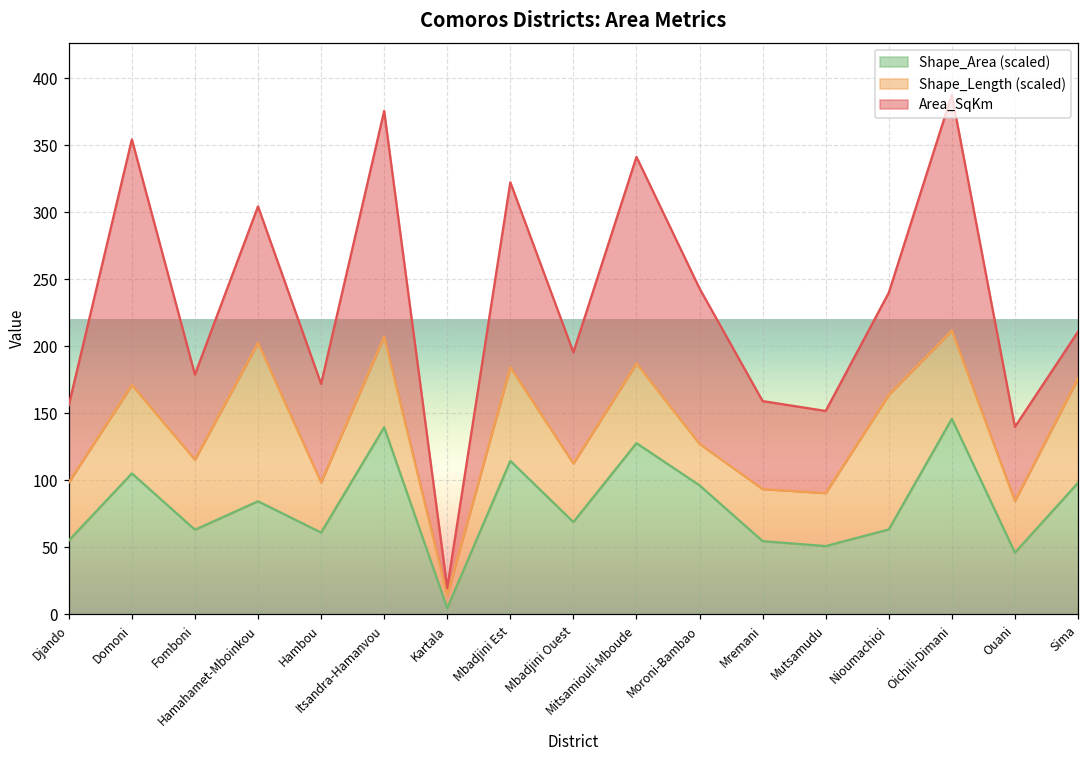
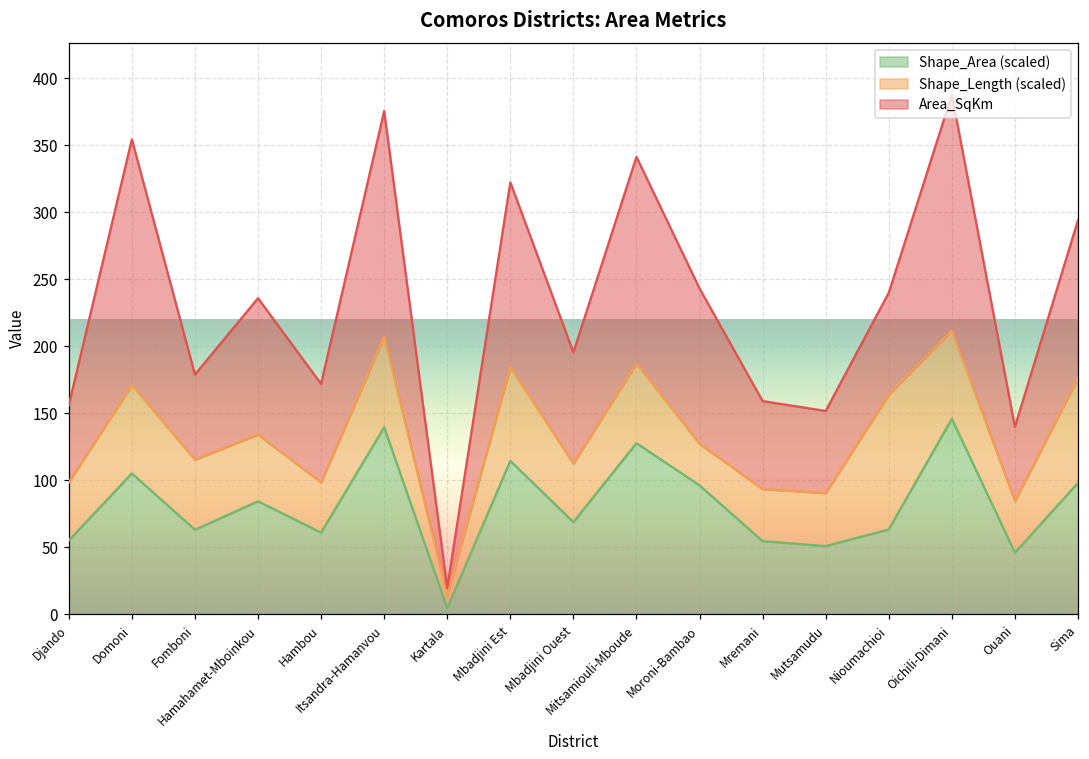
Shape_Length (scaled), Hamahamet-Mboinkou: 118 -> 50
Area_SqKm, Sima: 35 -> 118
